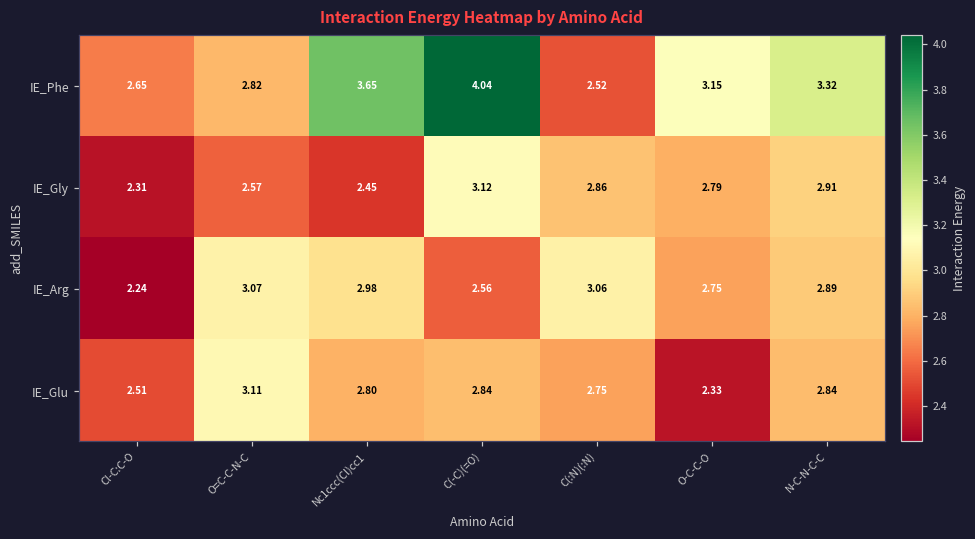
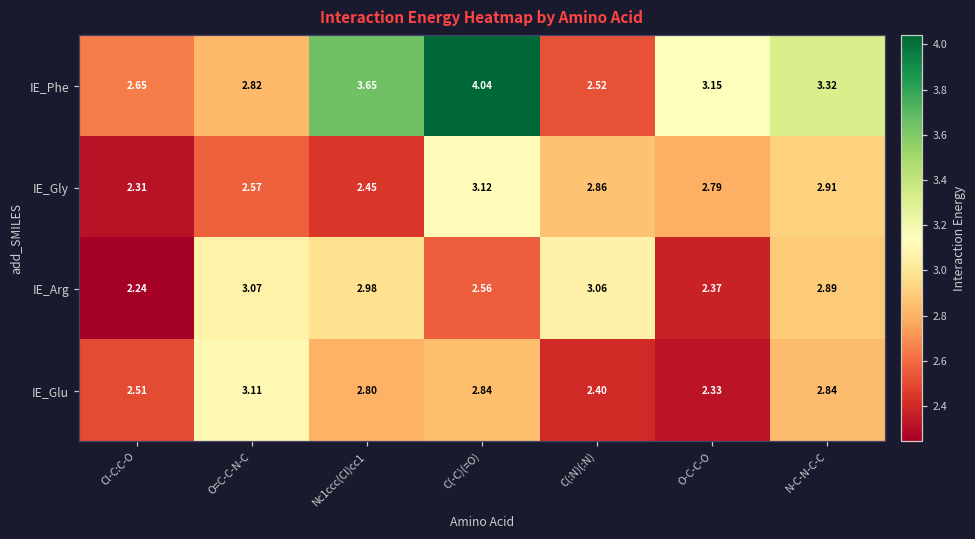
IE_Arg, O-C-C-O: 2.75 -> 2.37
IE_Glu, C(:N)(:N): 2.75 -> 2.40
